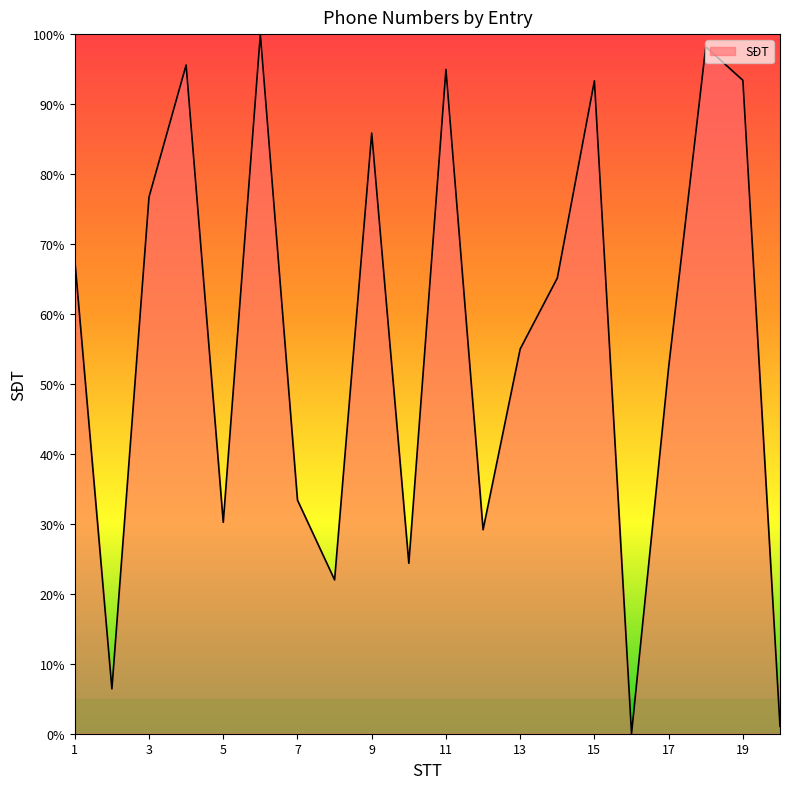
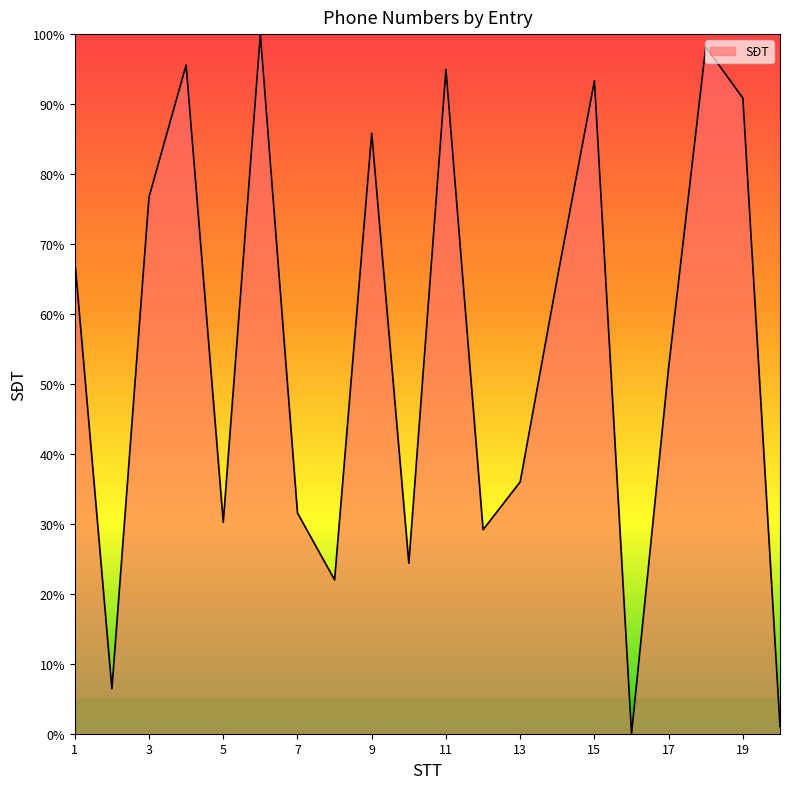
7: 33% -> 32%
13: 55% -> 36%
19: 93% -> 91%
